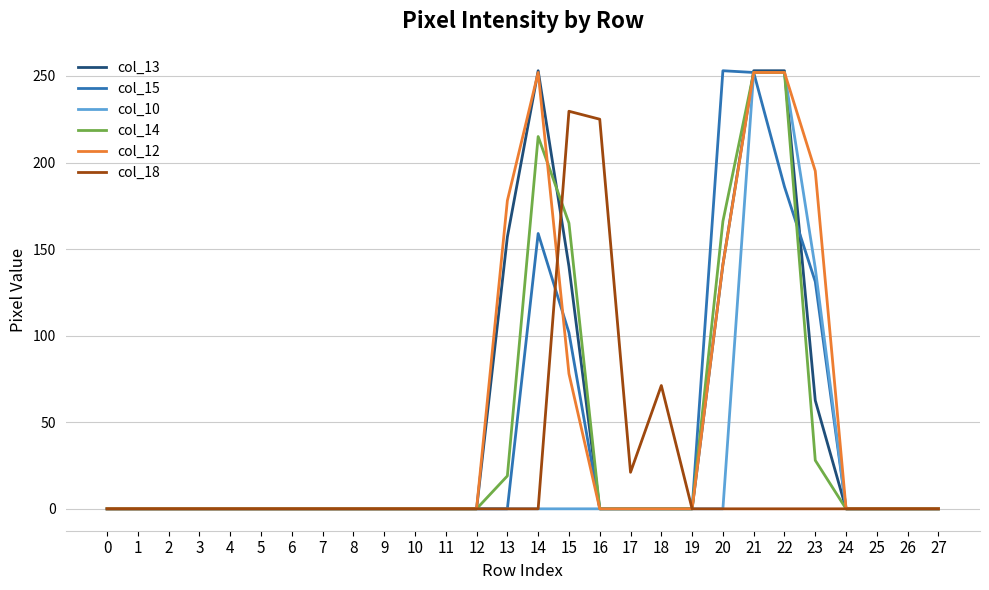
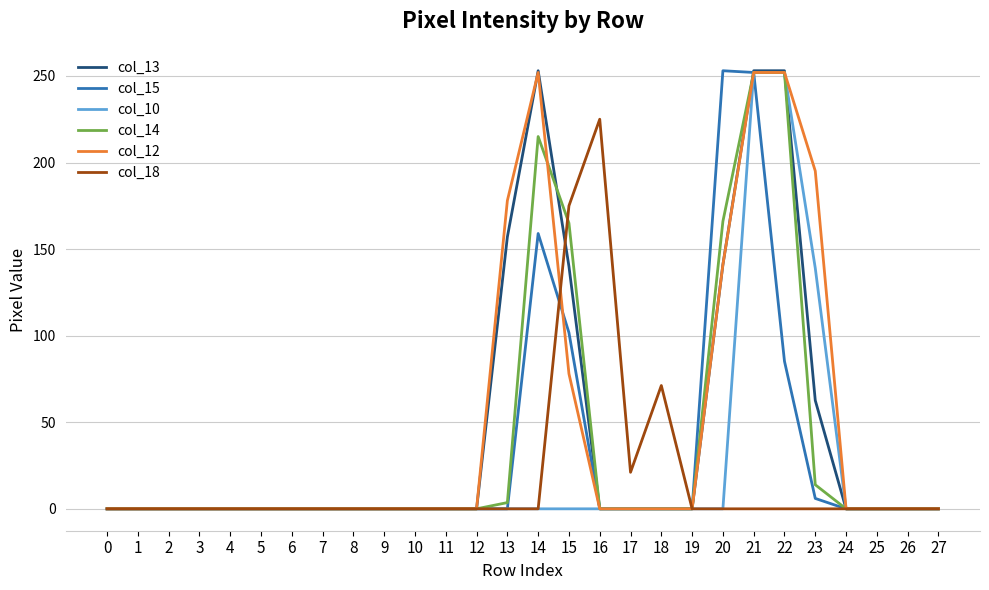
col_14, 13: 19 -> 4
col_18, 15: 230 -> 175
col_15, 22: 186 -> 85
col_15, 23: 131 -> 6
col_14, 23: 28 -> 14
